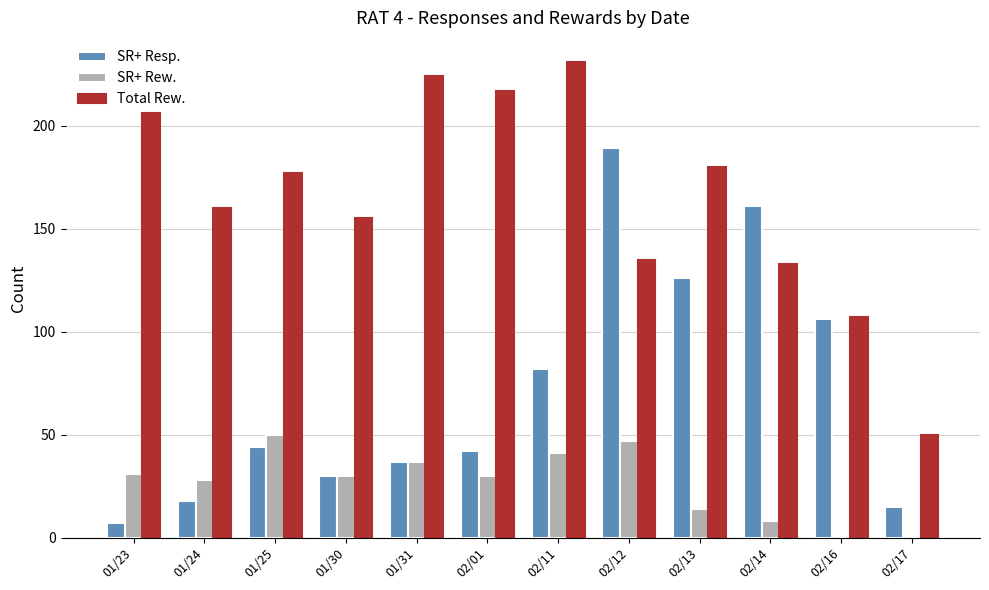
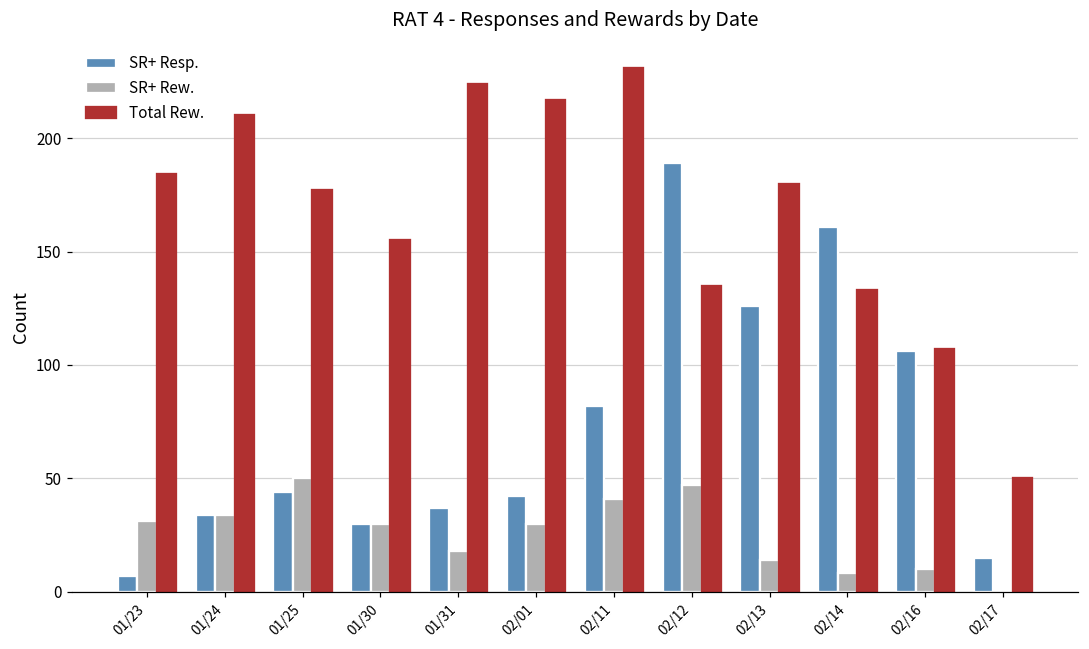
Total Rew., 01/23: 206 -> 184
SR+ Resp., 01/24: 18 -> 34
SR+ Rew., 01/24: 28 -> 34
Total Rew., 01/24: 160 -> 210
SR+ Rew., 01/31: 37 -> 18
SR+ Rew., 02/16: 1 -> 10
